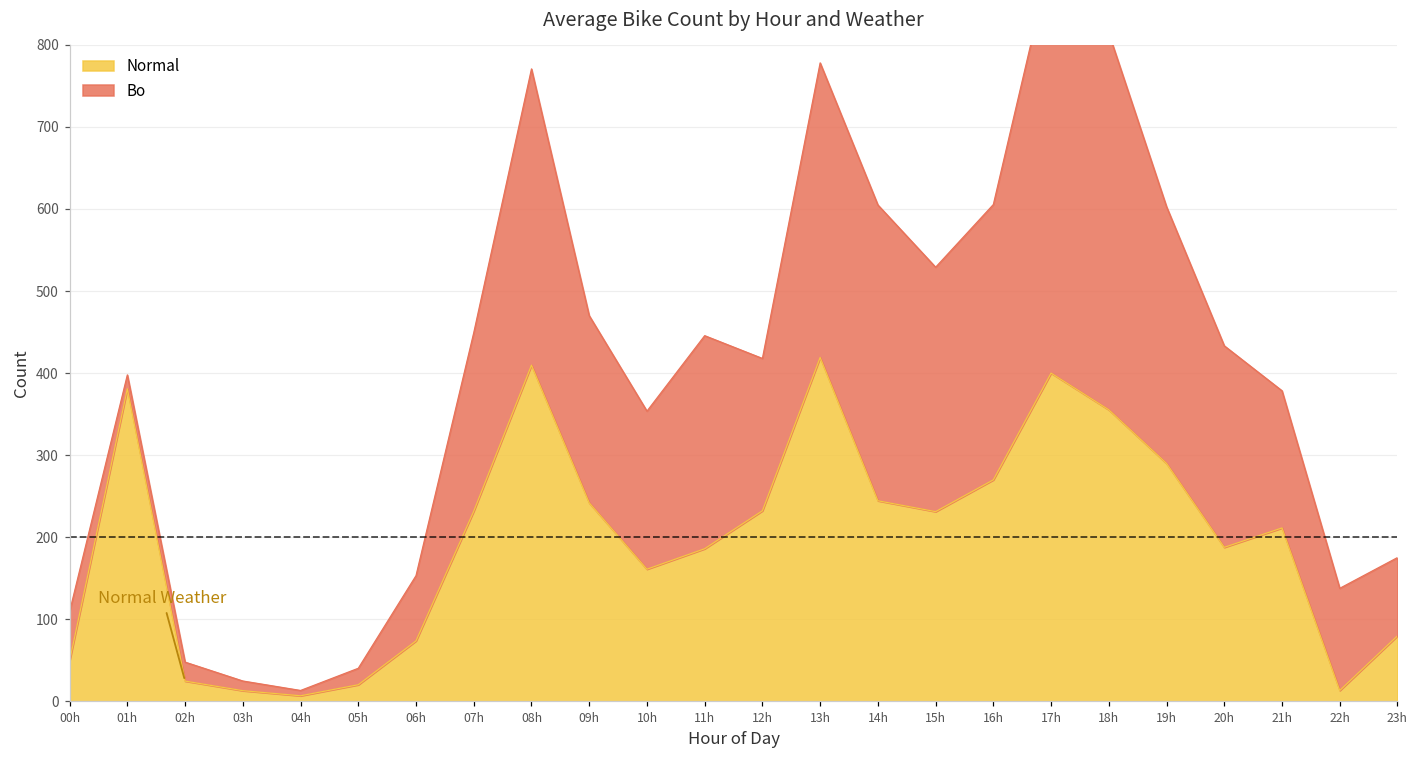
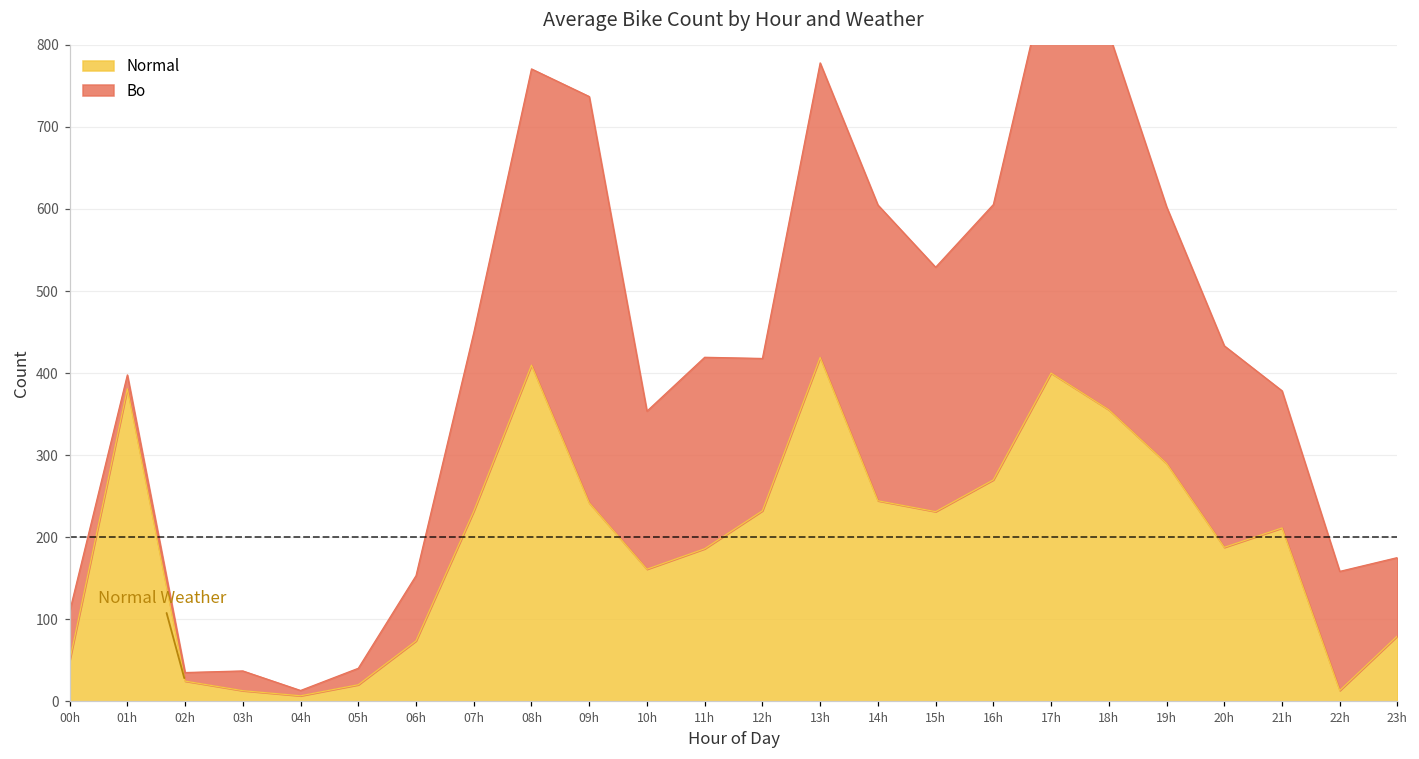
Bo, 02h: 20 -> 10
Bo, 03h: 10 -> 20
Bo, 09h: 230 -> 490
Bo, 11h: 260 -> 230
Bo, 22h: 120 -> 150
